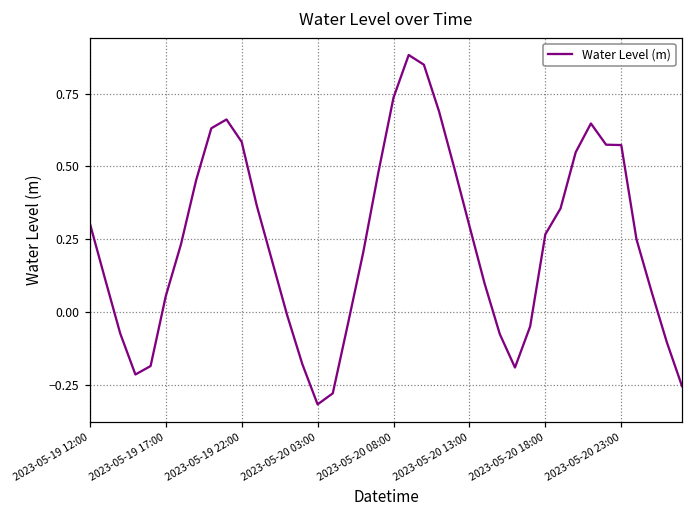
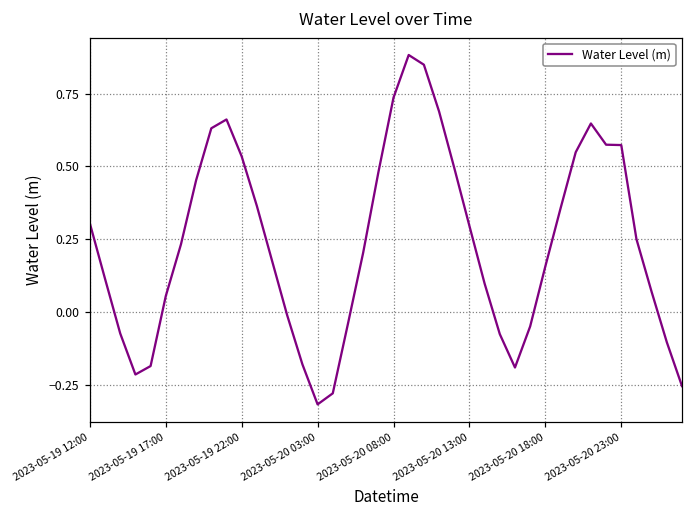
2023-05-19 22:00: 0.58 -> 0.53
2023-05-20 18:00: 0.27 -> 0.16
